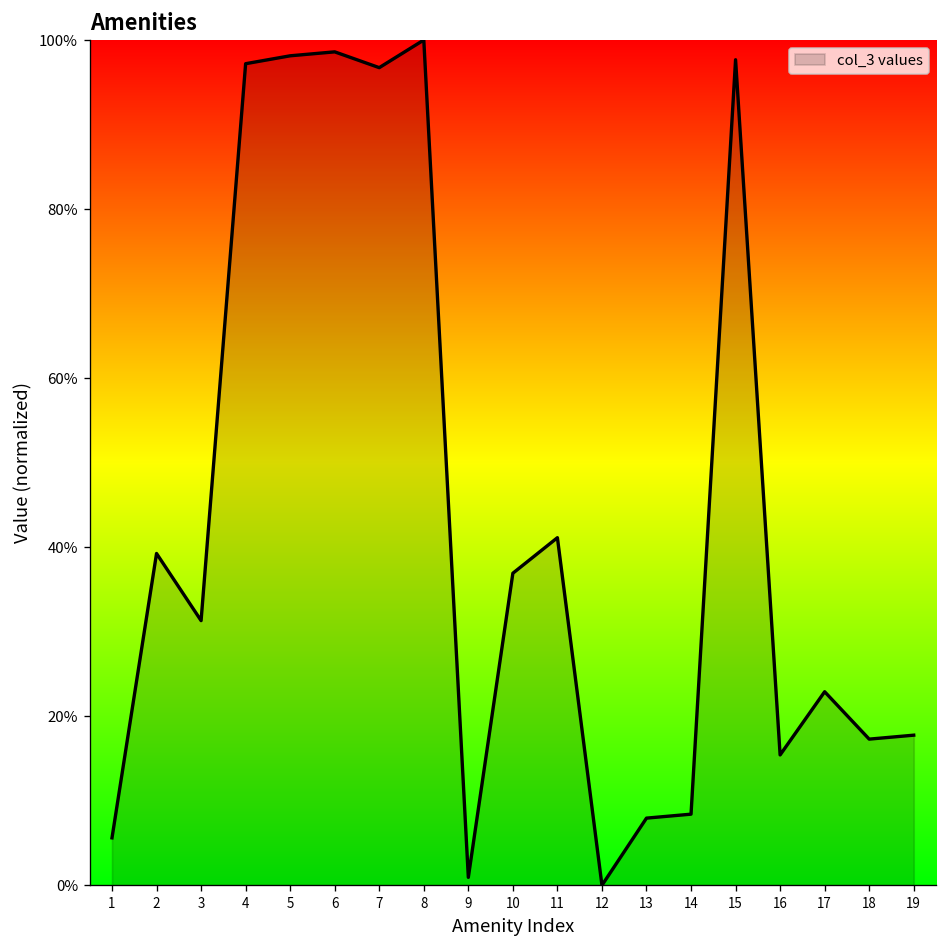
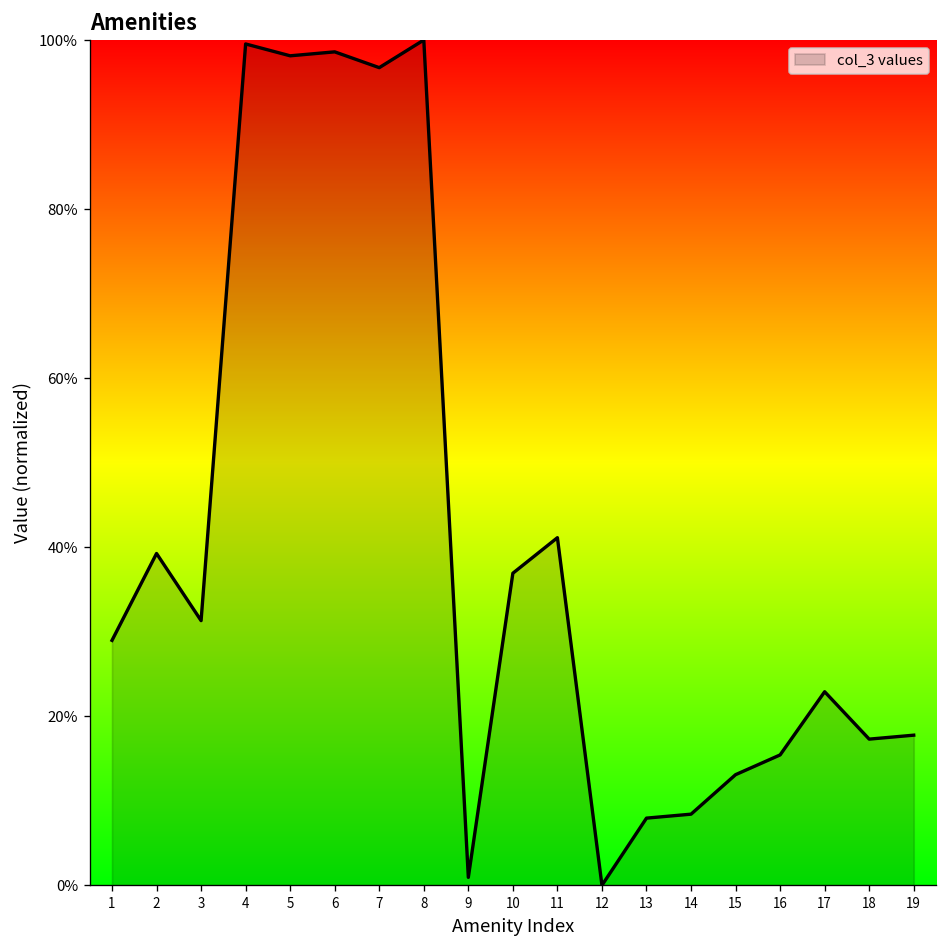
1: 6% -> 29%
4: 97% -> 100%
15: 98% -> 13%
